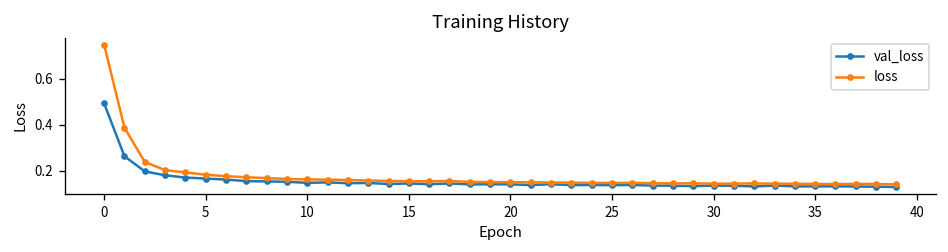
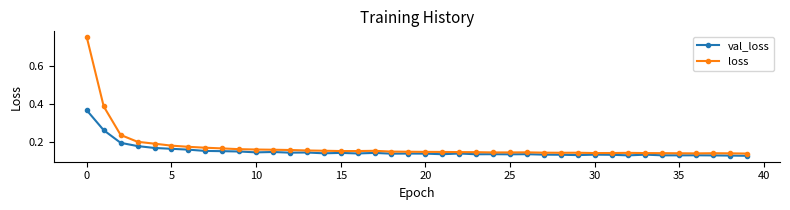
val_loss, 0: 0.49 -> 0.37
